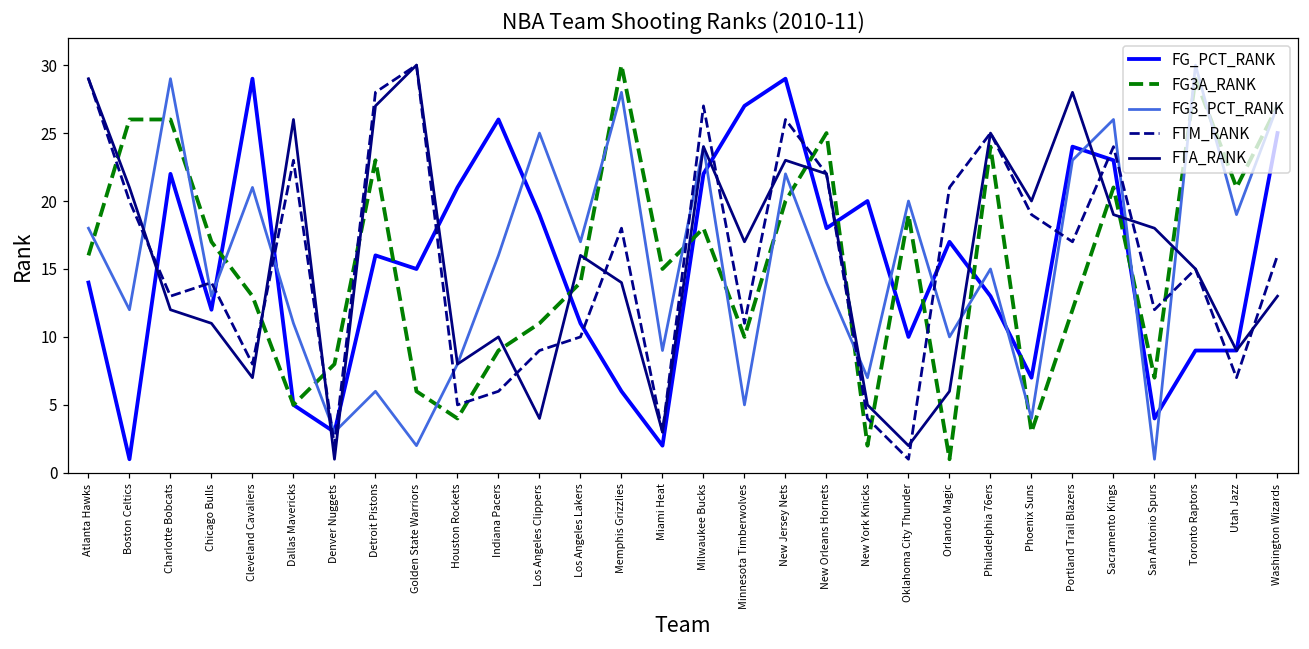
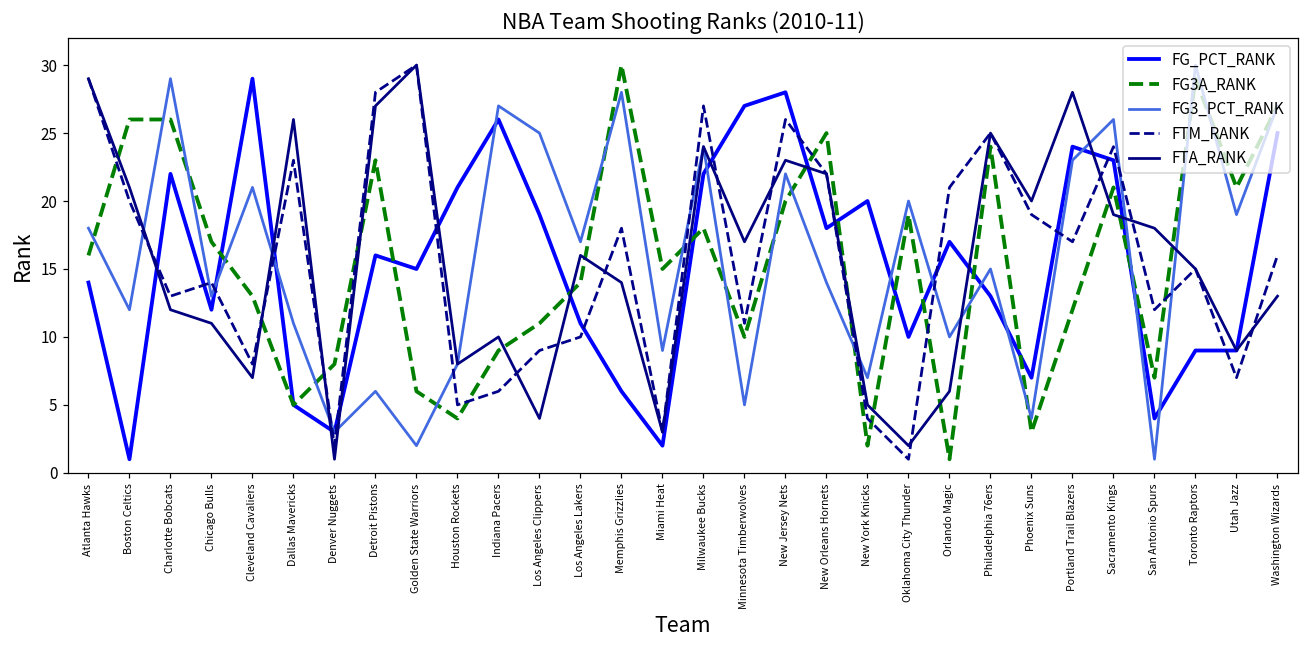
FG3_PCT_RANK, Indiana Pacers: 16 -> 27
FG_PCT_RANK, New Jersey Nets: 29 -> 28
